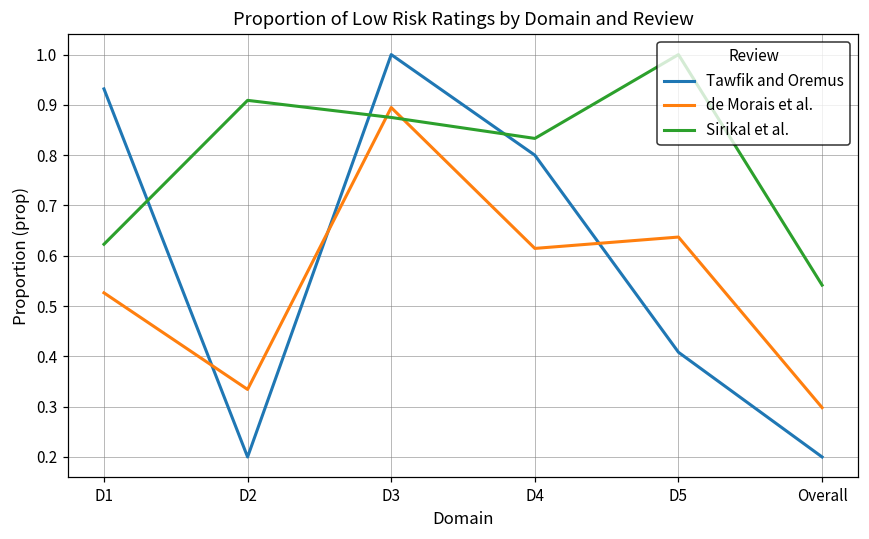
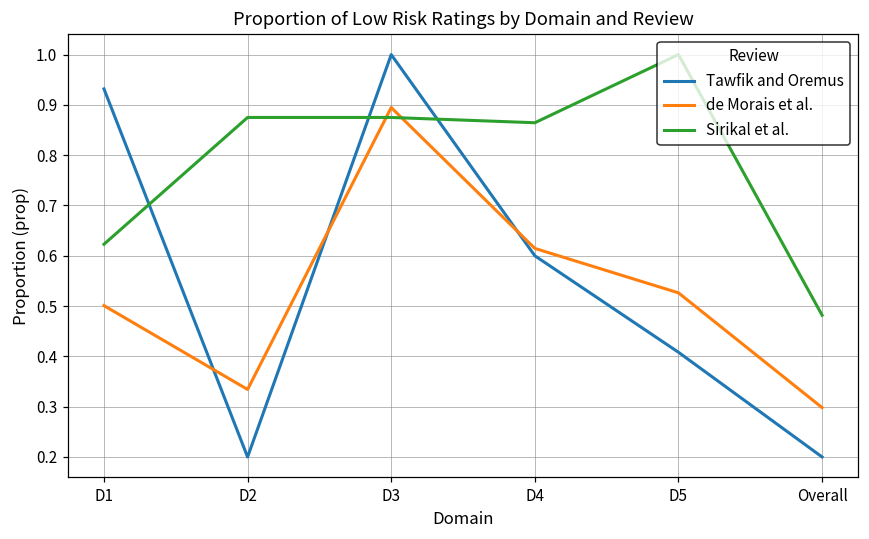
de Morais et al., D1: 0.53 -> 0.50
Sirikal et al., D2: 0.91 -> 0.88
Tawfik and Oremus, D4: 0.8 -> 0.6
Sirikal et al., D4: 0.83 -> 0.86
de Morais et al., D5: 0.64 -> 0.53
Sirikal et al., Overall: 0.54 -> 0.48
